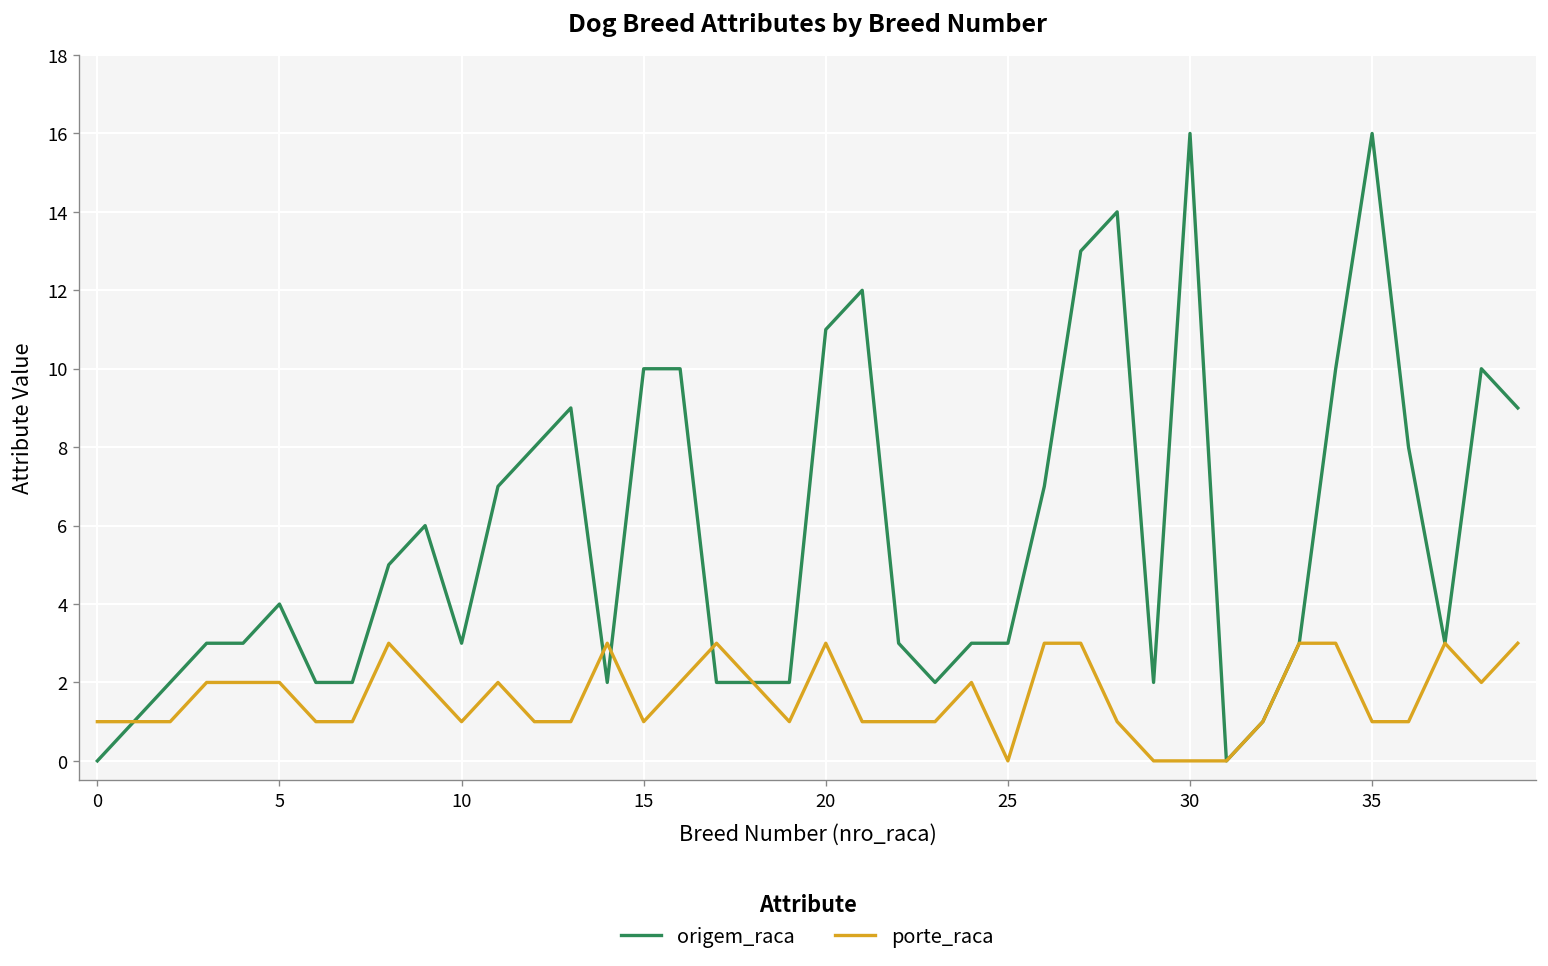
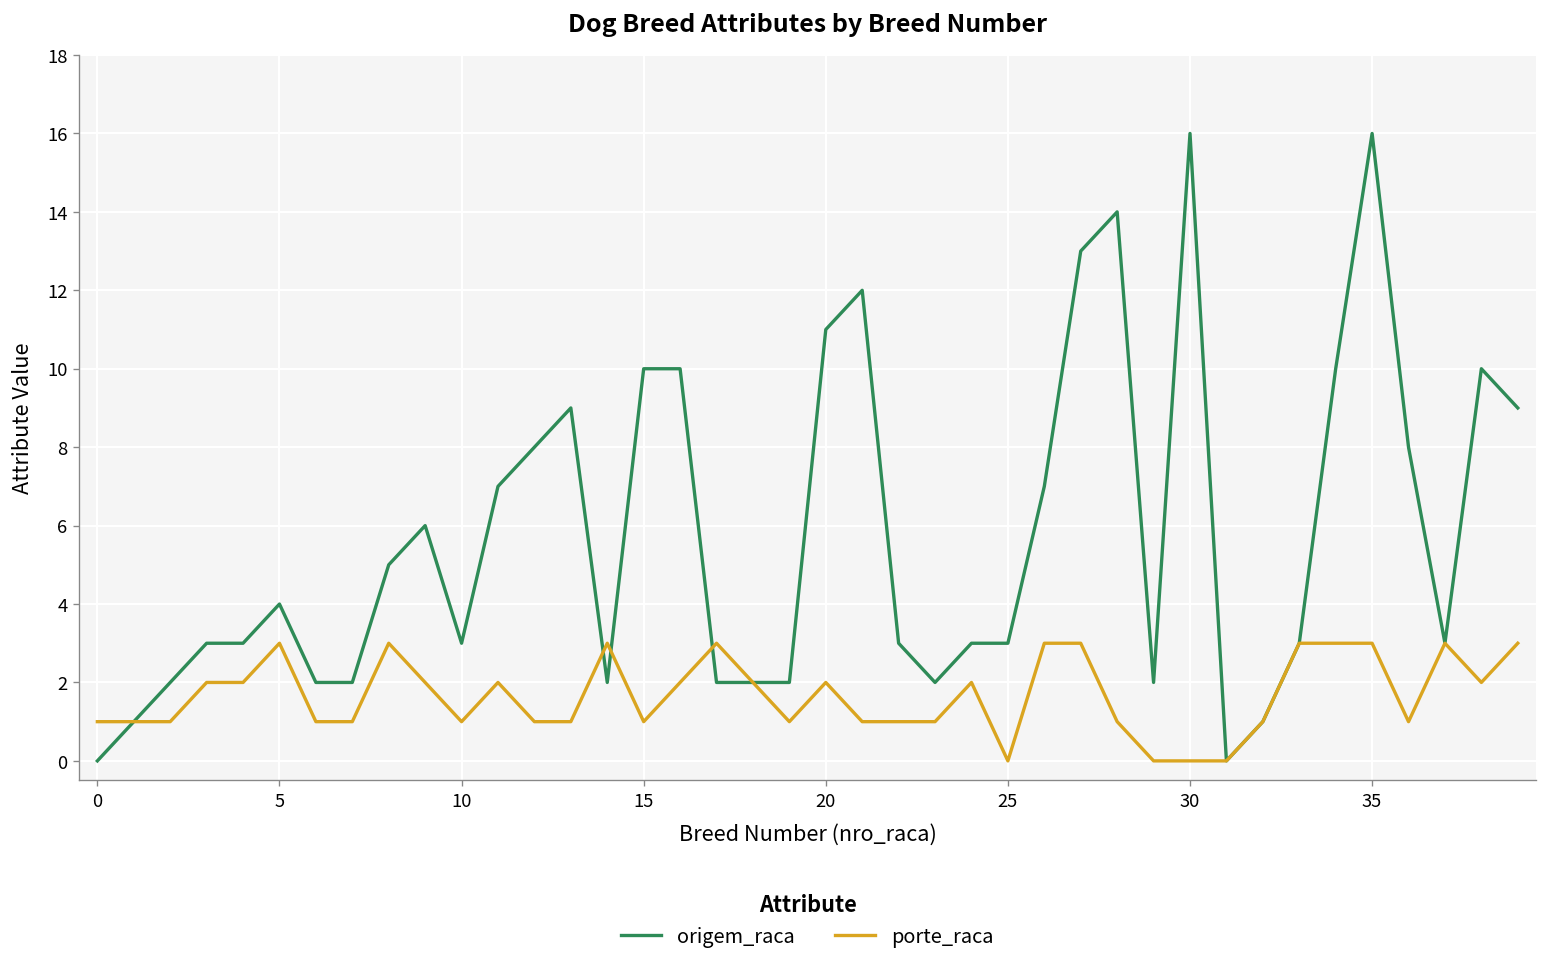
porte_raca, 5: 2 -> 3
porte_raca, 20: 3 -> 2
porte_raca, 35: 1 -> 3
